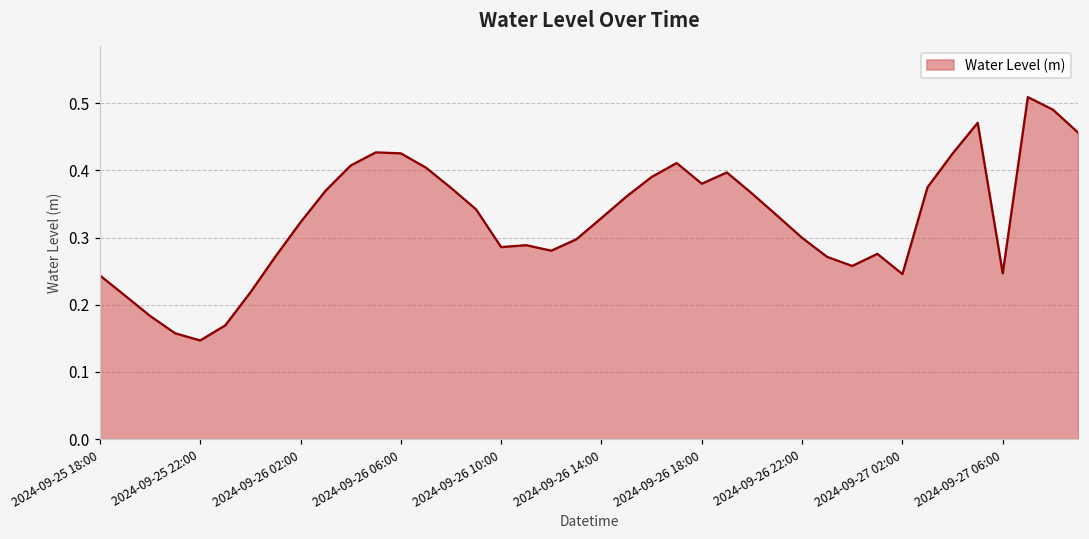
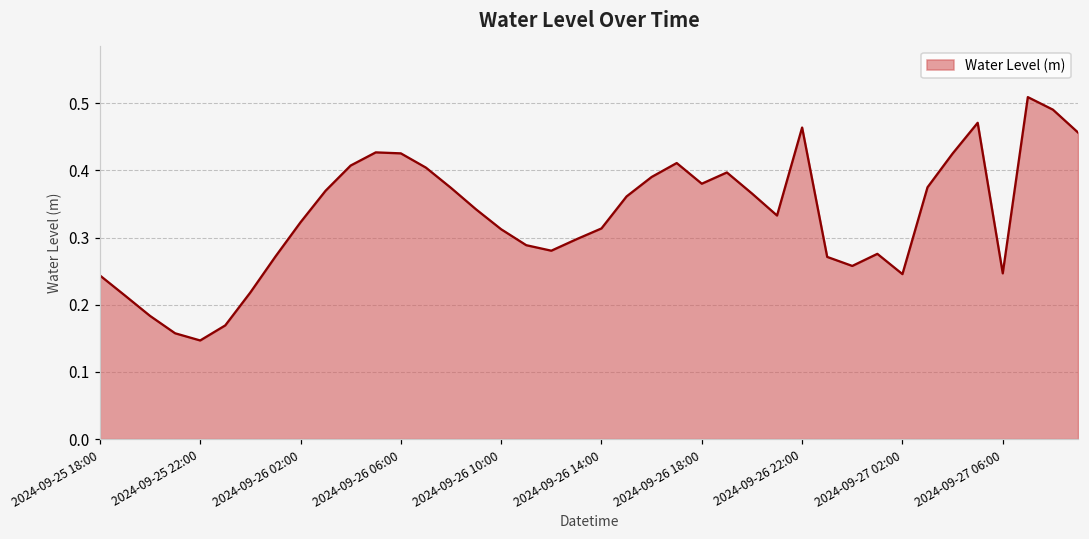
2024-09-26 10:00: 0.29 -> 0.31
2024-09-26 14:00: 0.33 -> 0.31
2024-09-26 22:00: 0.30 -> 0.46
